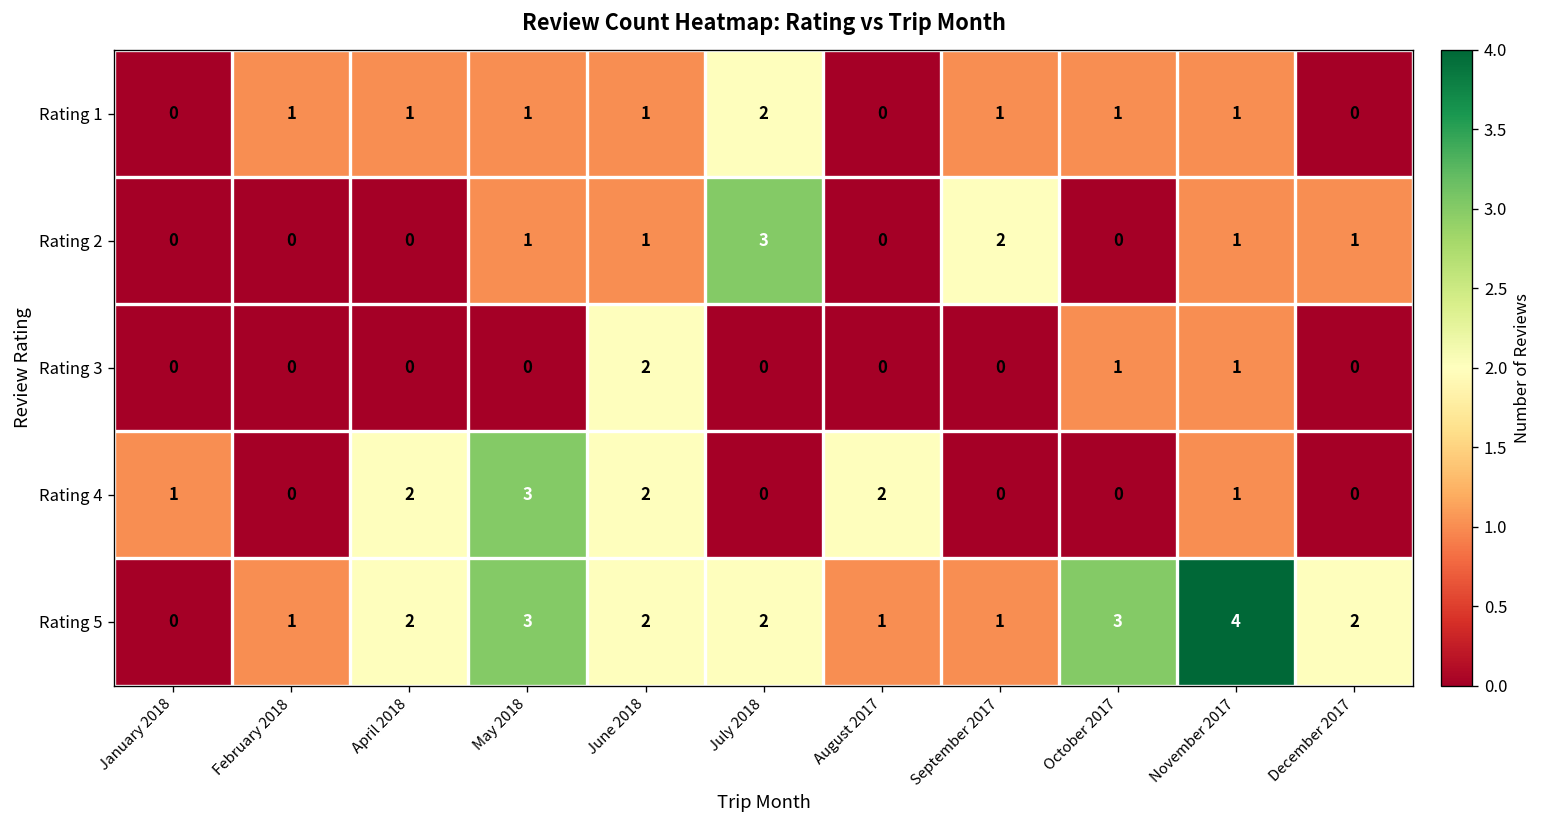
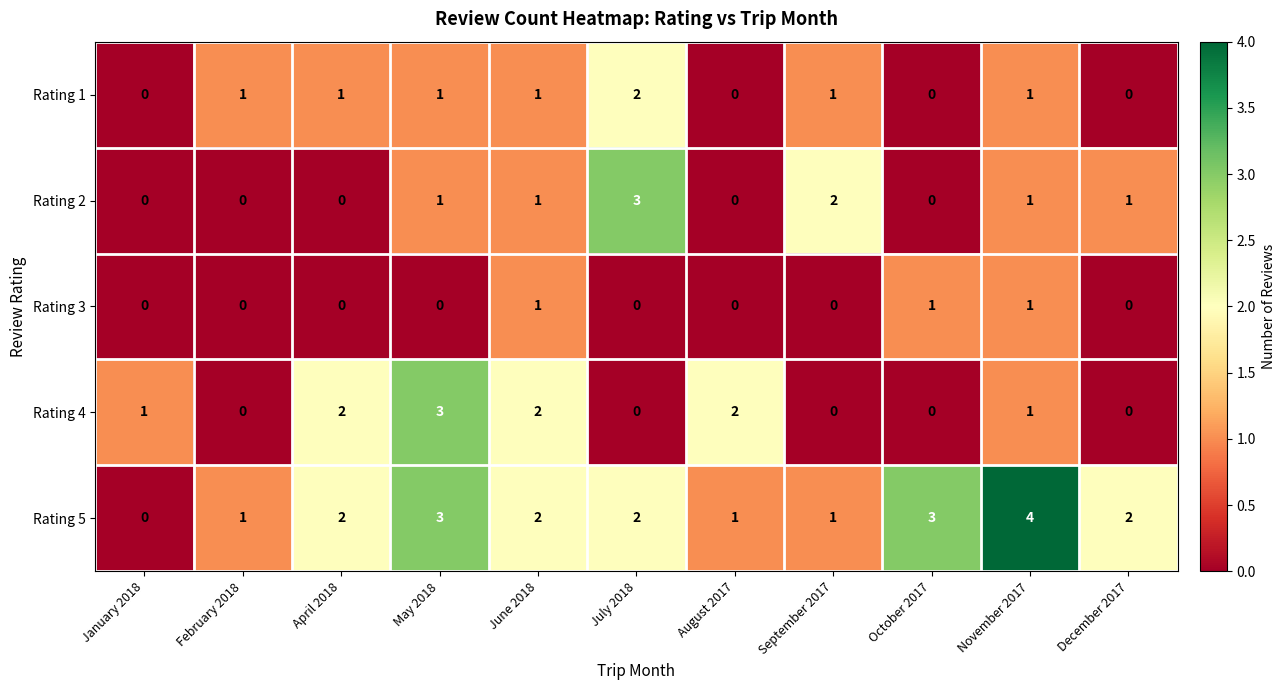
Rating 1, October 2017: 1 -> 0
Rating 3, June 2018: 2 -> 1
